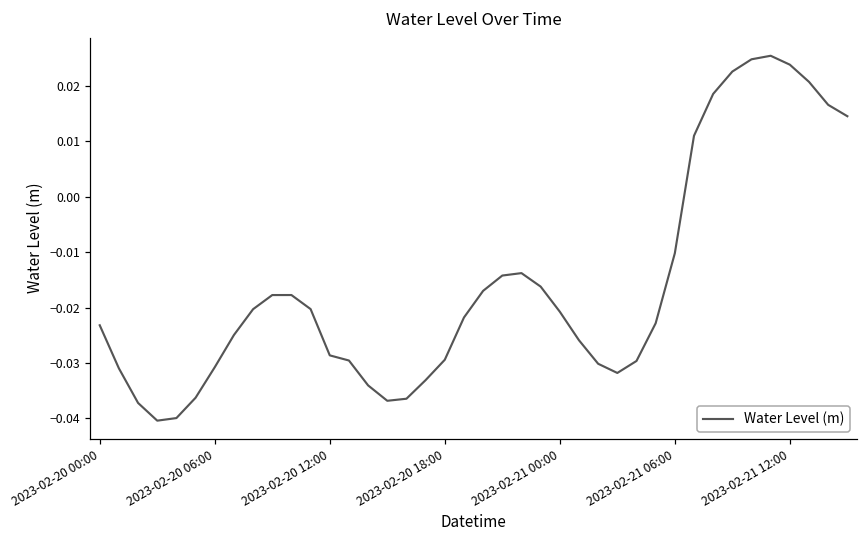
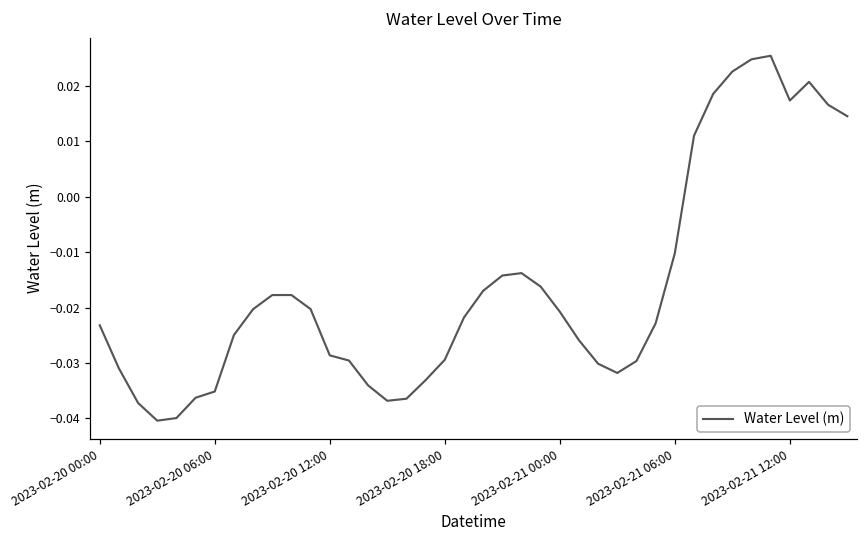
2023-02-20 06:00: -0.031 -> -0.035
2023-02-21 12:00: 0.024 -> 0.017
